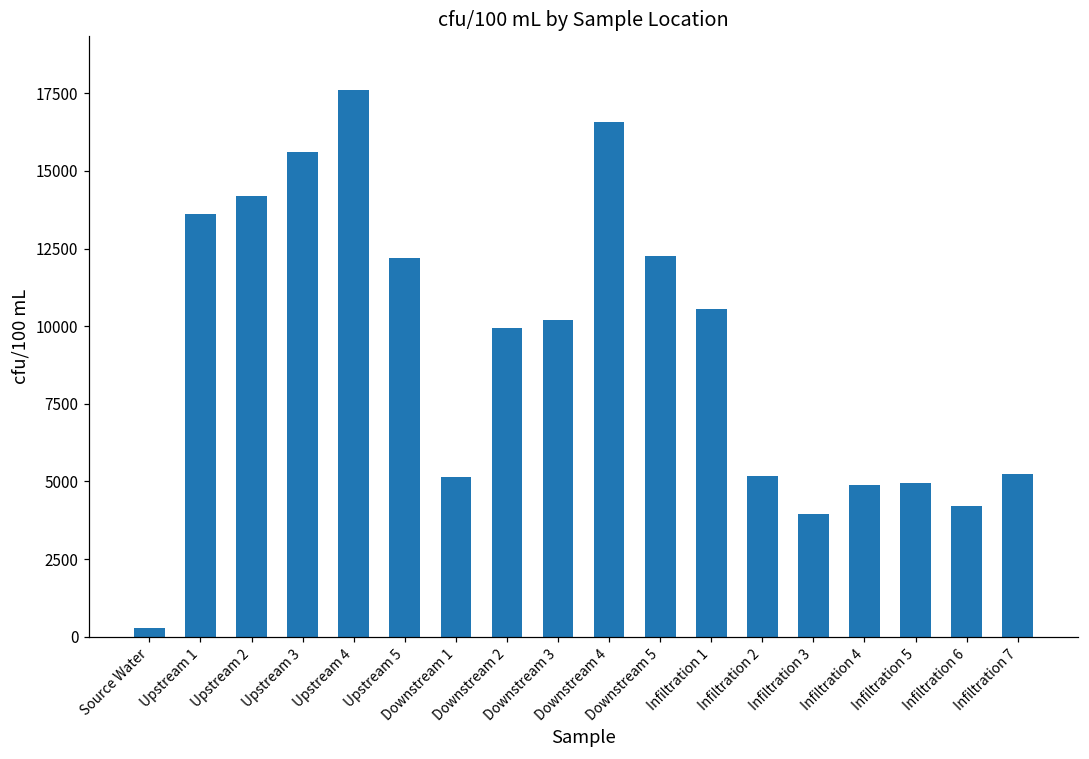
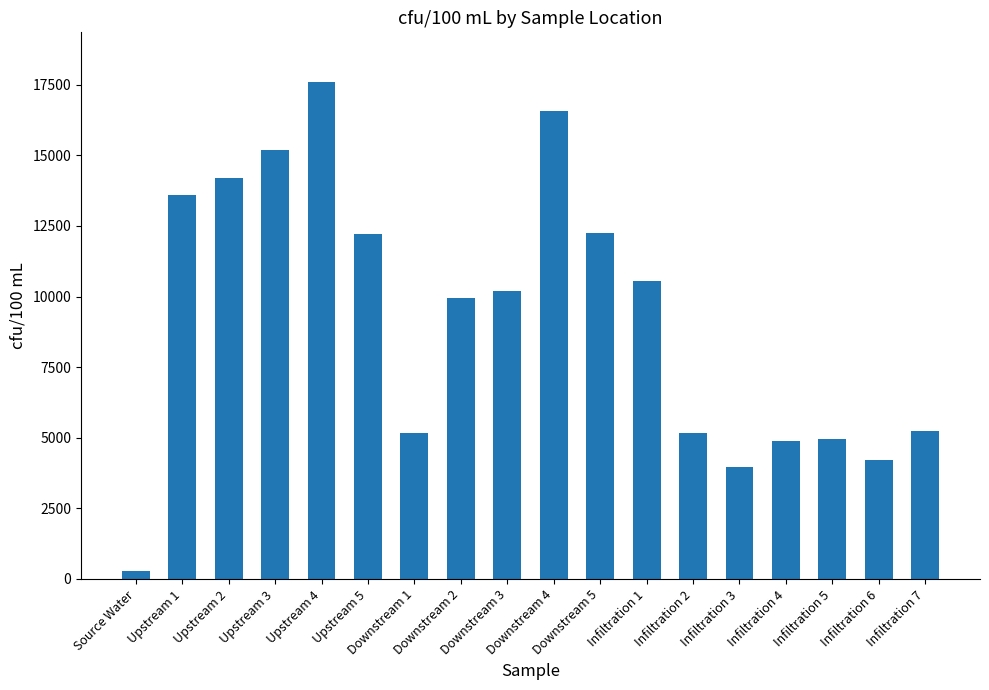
Upstream 3: 15600 -> 15200
